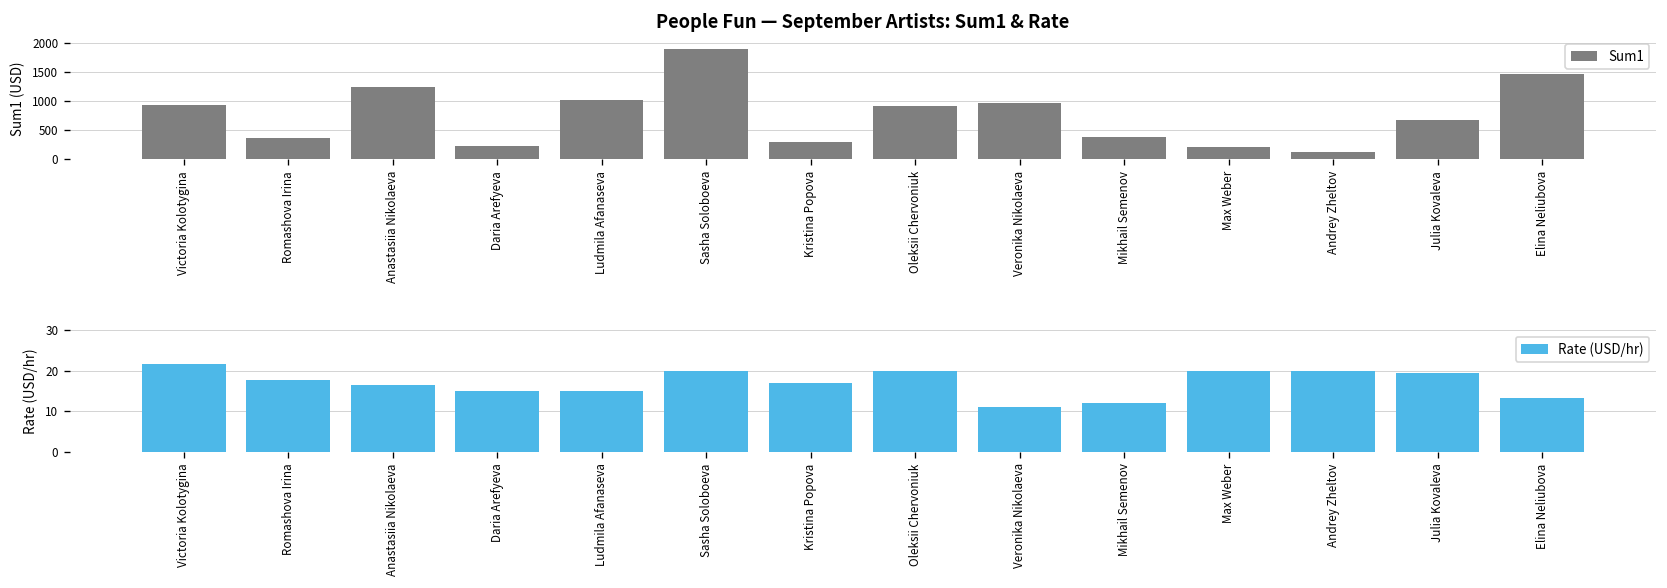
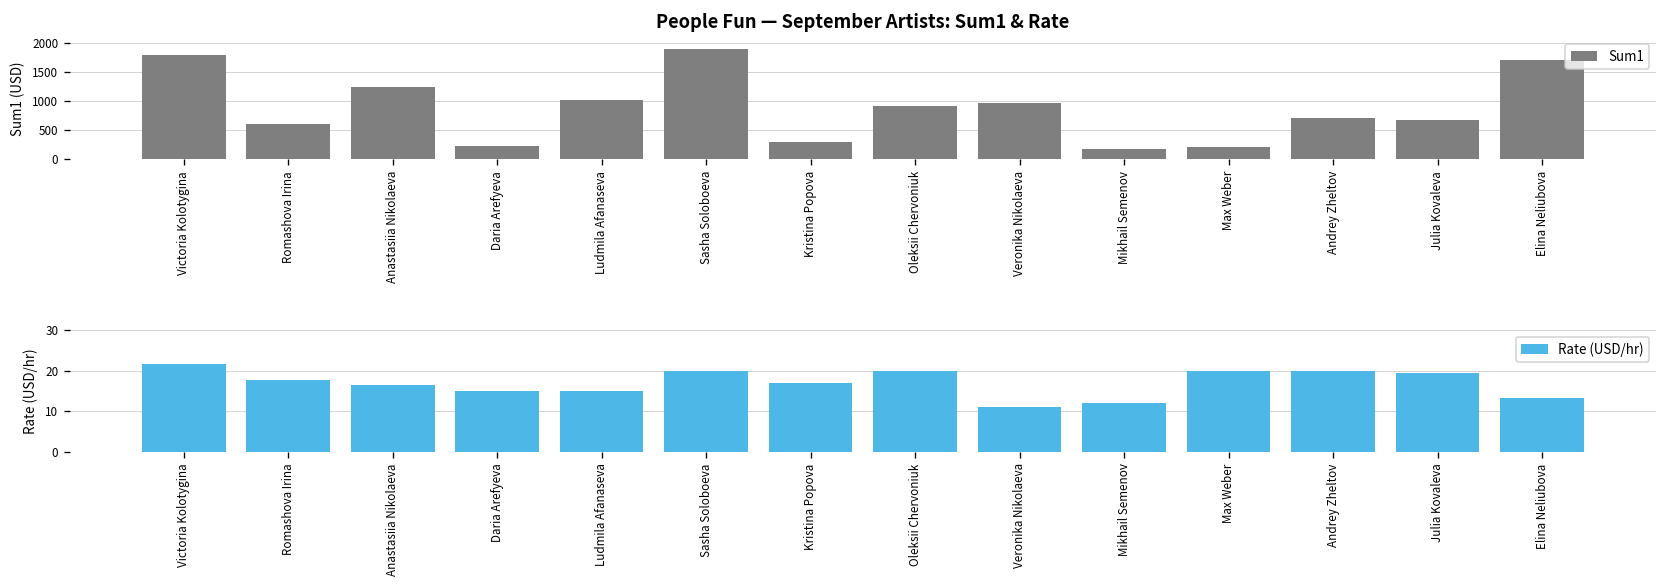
People Fun — September Artists: Sum1 & Rate, Victoria Kolotygina: 900 -> 1800
People Fun — September Artists: Sum1 & Rate, Romashova Irina: 400 -> 600
People Fun — September Artists: Sum1 & Rate, Mikhail Semenov: 400 -> 200
People Fun — September Artists: Sum1 & Rate, Andrey Zheltov: 100 -> 700
People Fun — September Artists: Sum1 & Rate, Elina Neliubova: 1500 -> 1700
